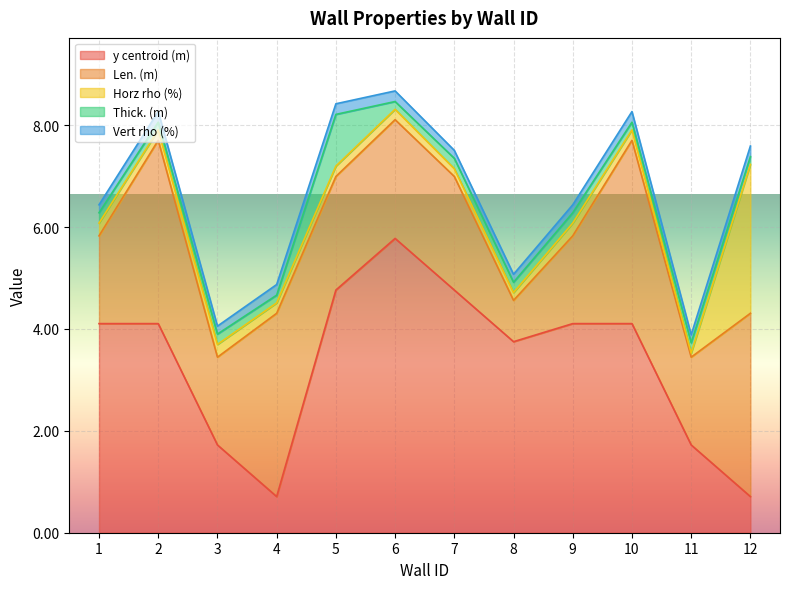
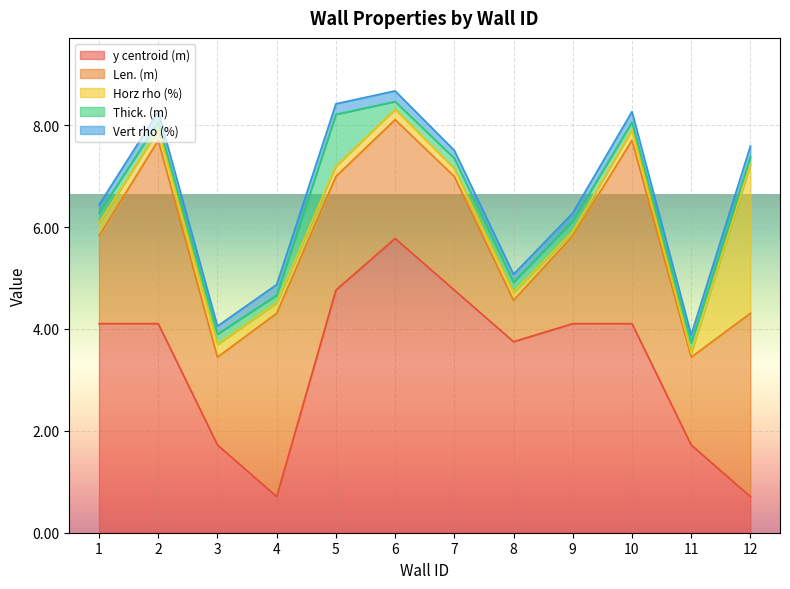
Horz rho (%), 9: 0.3 -> 0.1
